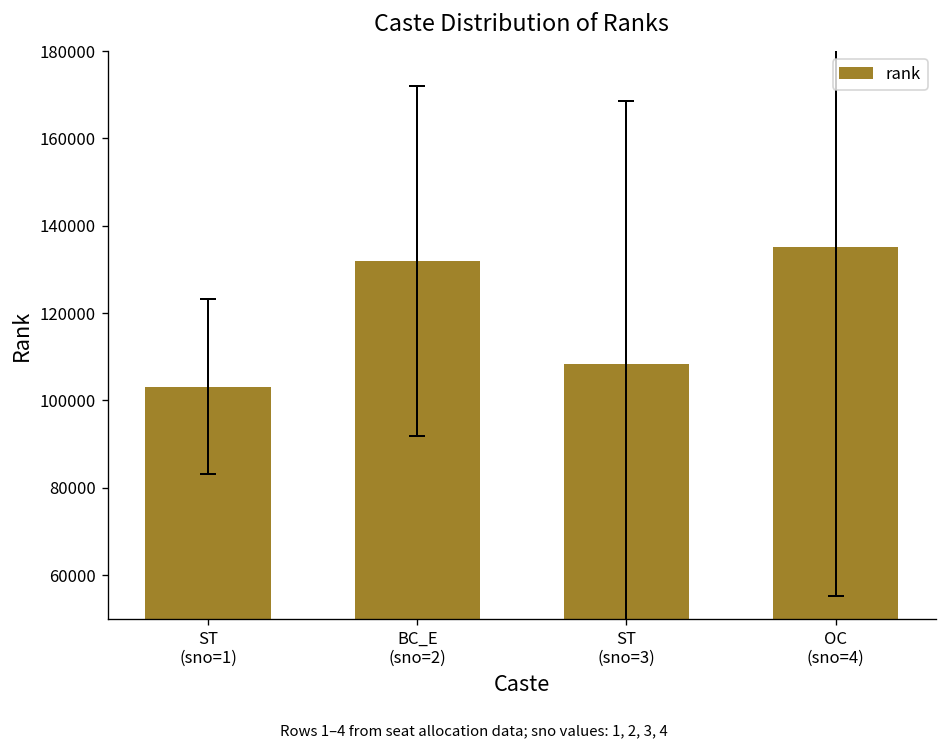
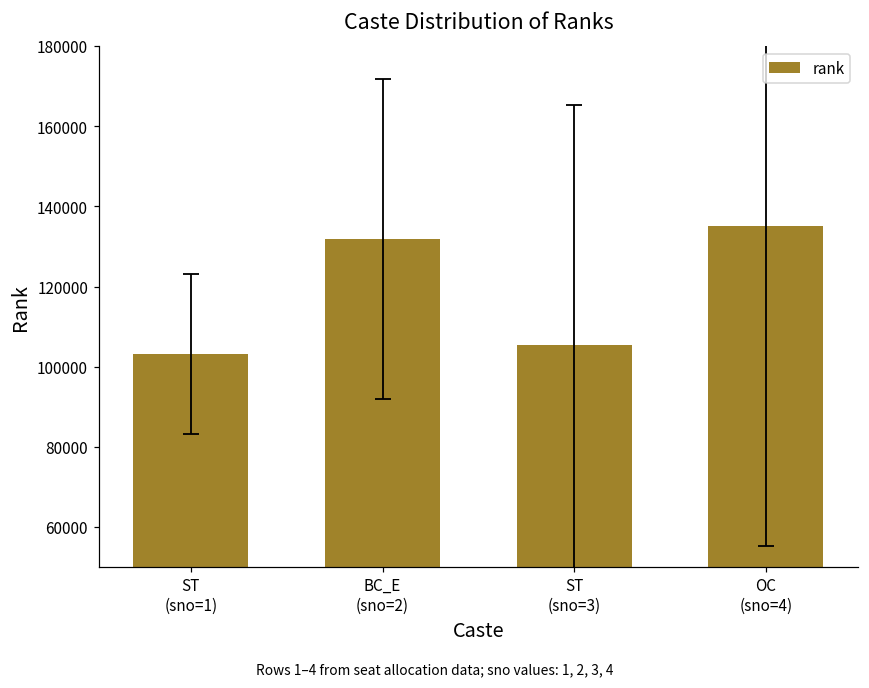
rank, ST (sno=3): 108000 -> 105000
